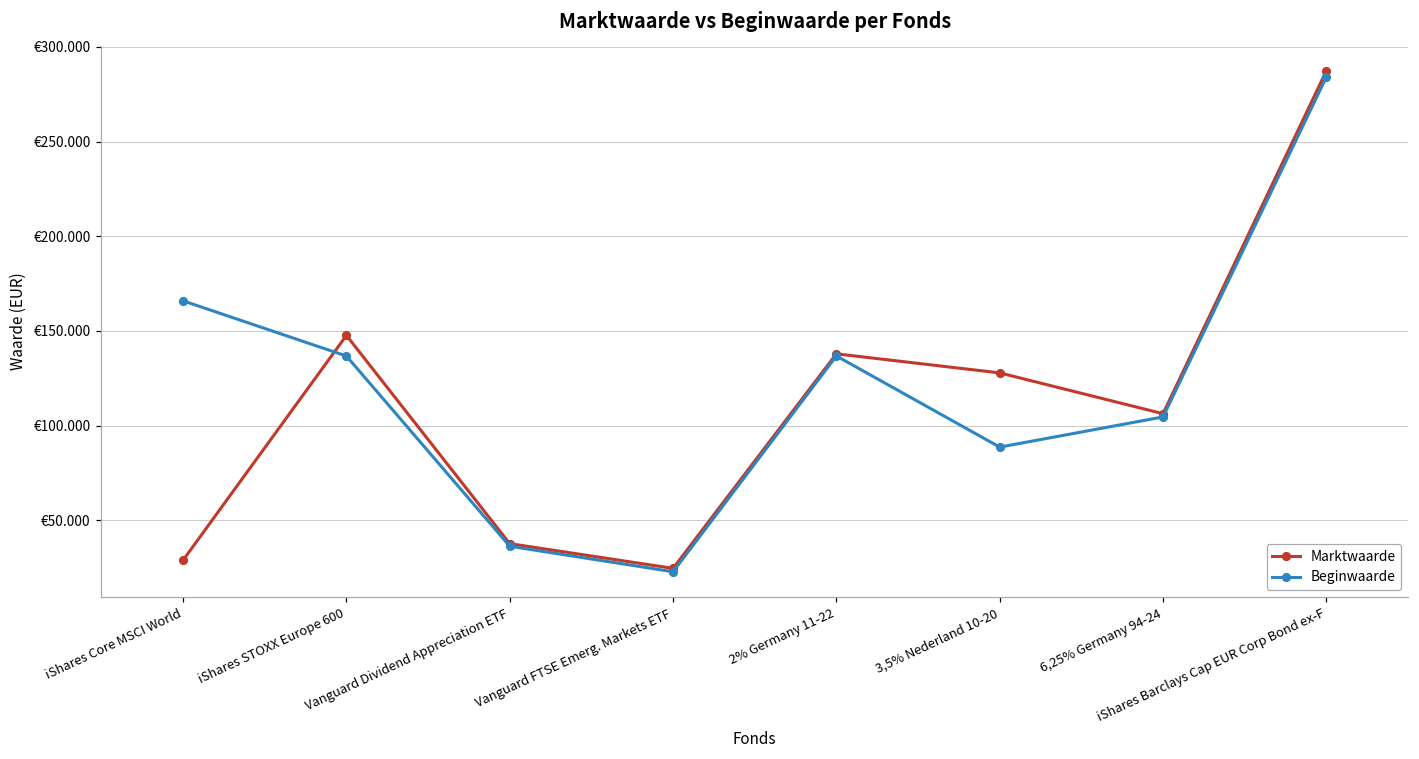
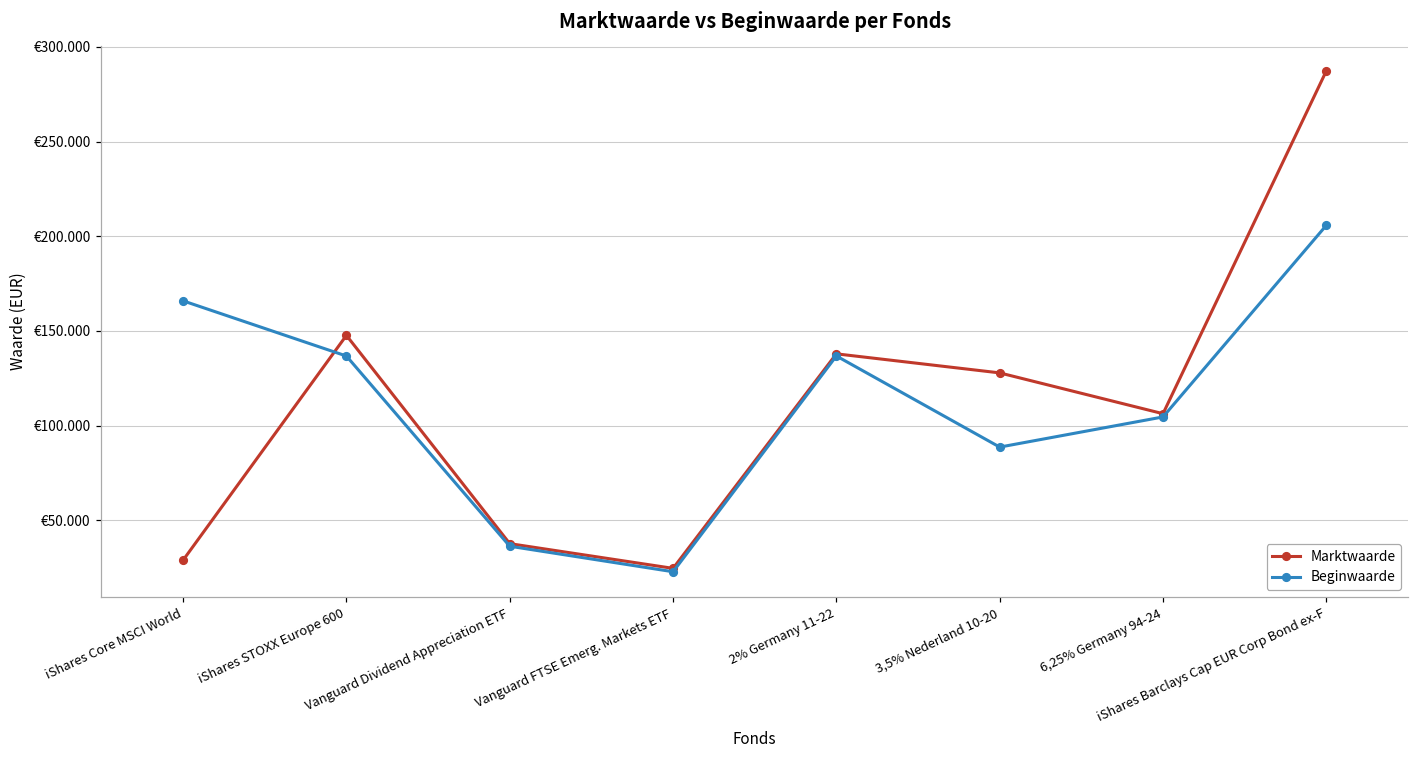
Beginwaarde, iShares Barclays Cap EUR Corp Bond ex-F: €284 -> €206
